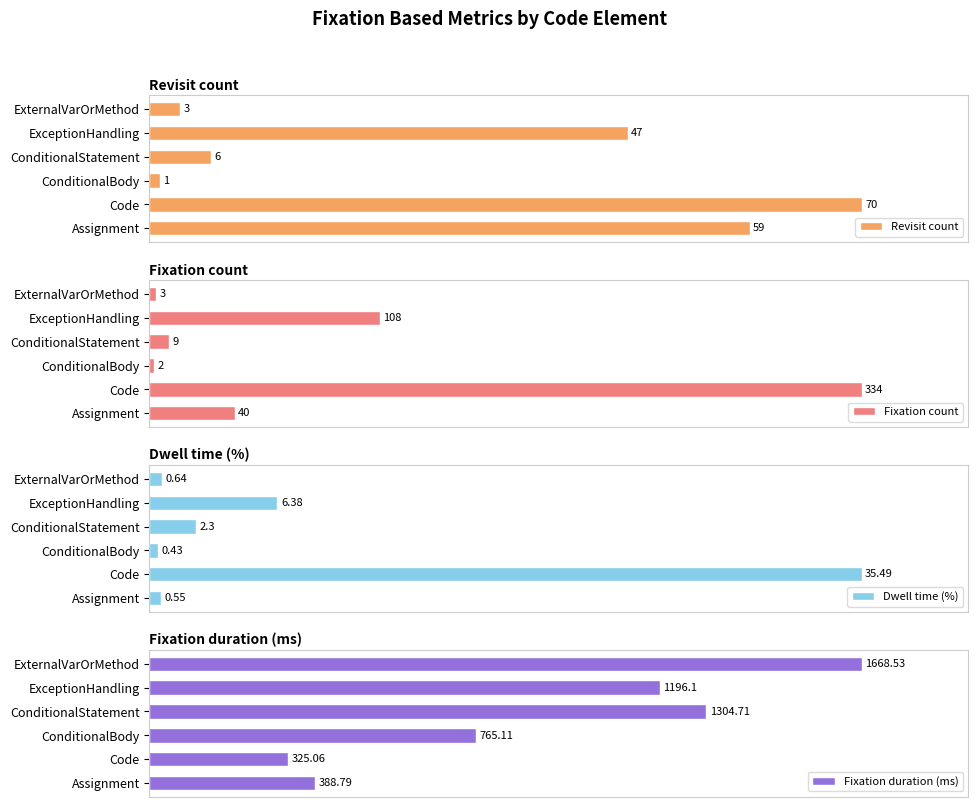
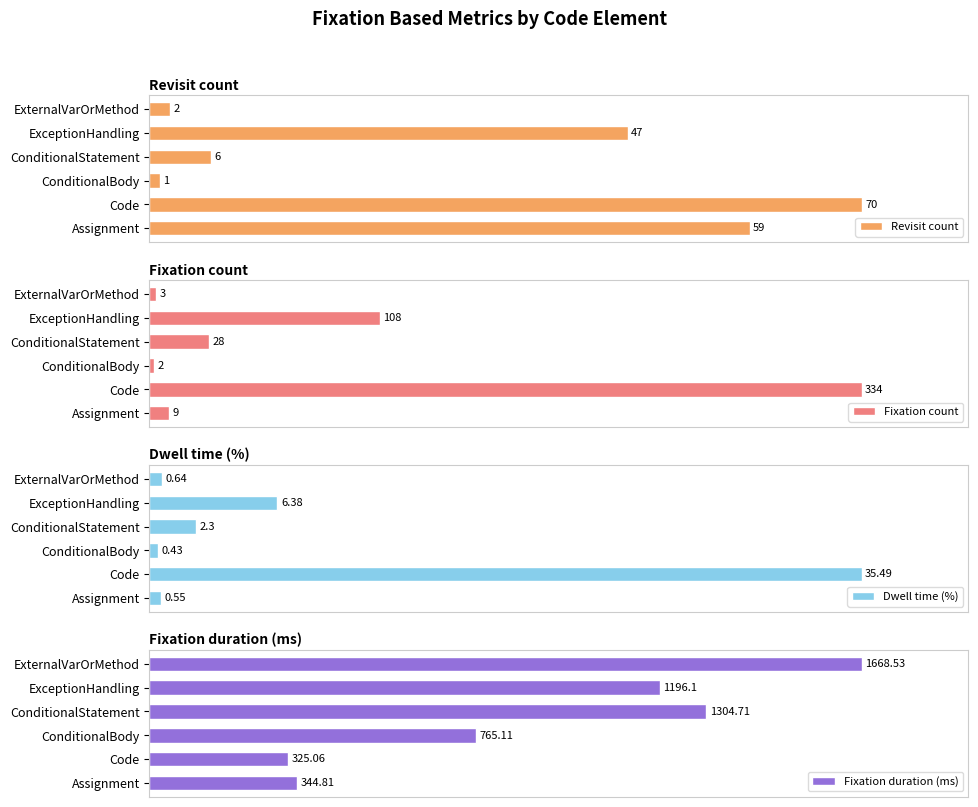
Revisit count, ExternalVarOrMethod: 3 -> 2
Fixation count, ConditionalStatement: 9 -> 28
Fixation count, Assignment: 40 -> 9
Fixation duration (ms), Assignment: 388.79 -> 344.81
